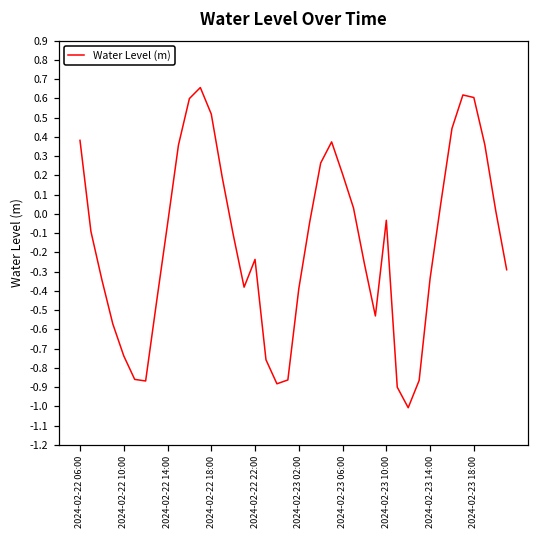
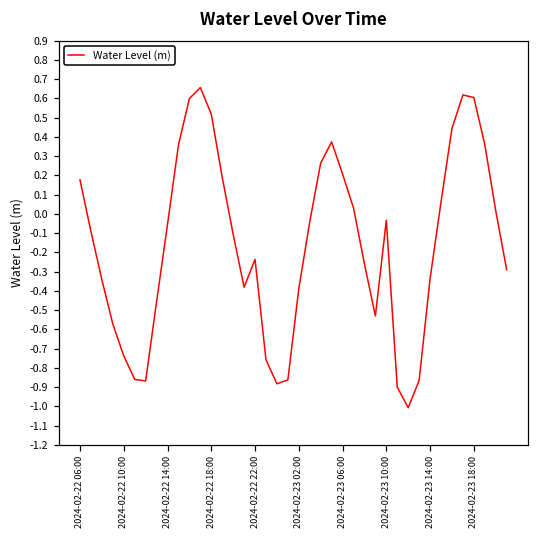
2024-02-22 06:00: 0.38 -> 0.18
